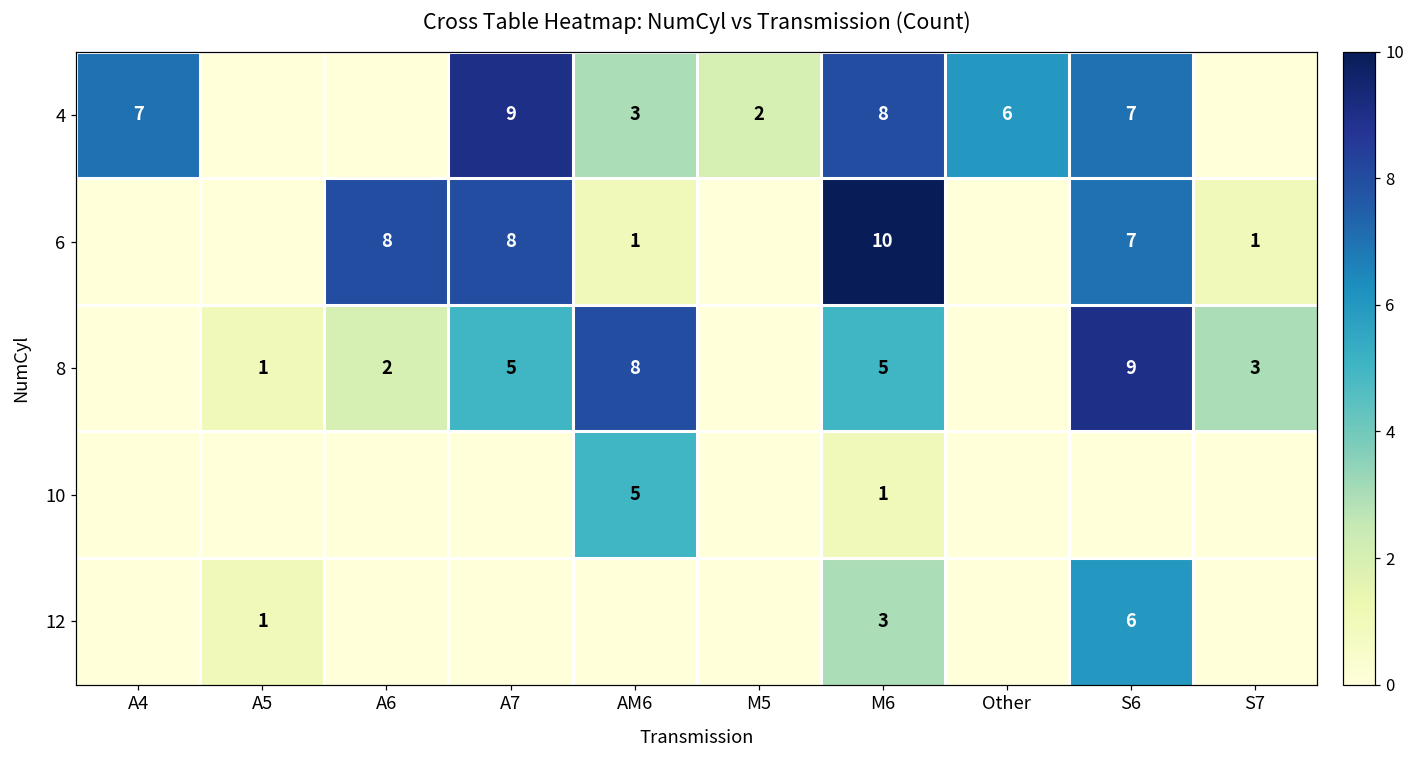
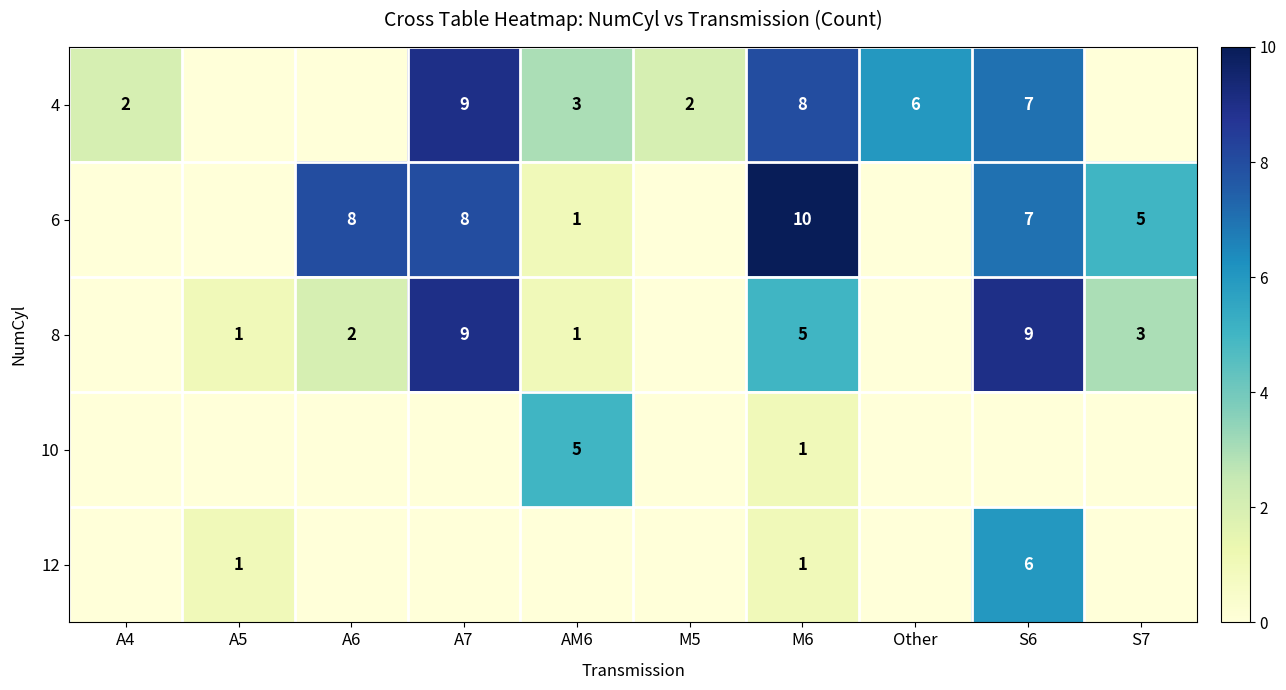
4, A4: 7 -> 2
6, S7: 1 -> 5
8, A7: 5 -> 9
8, AM6: 8 -> 1
12, M6: 3 -> 1
